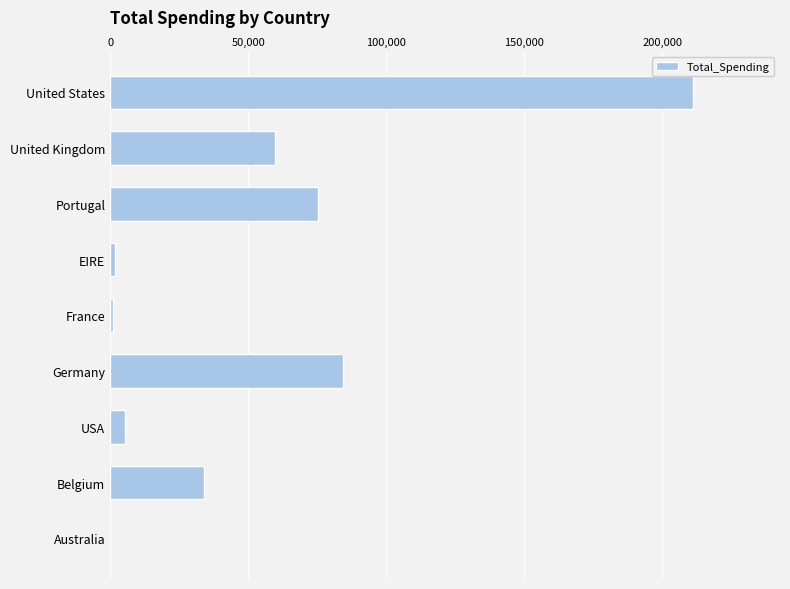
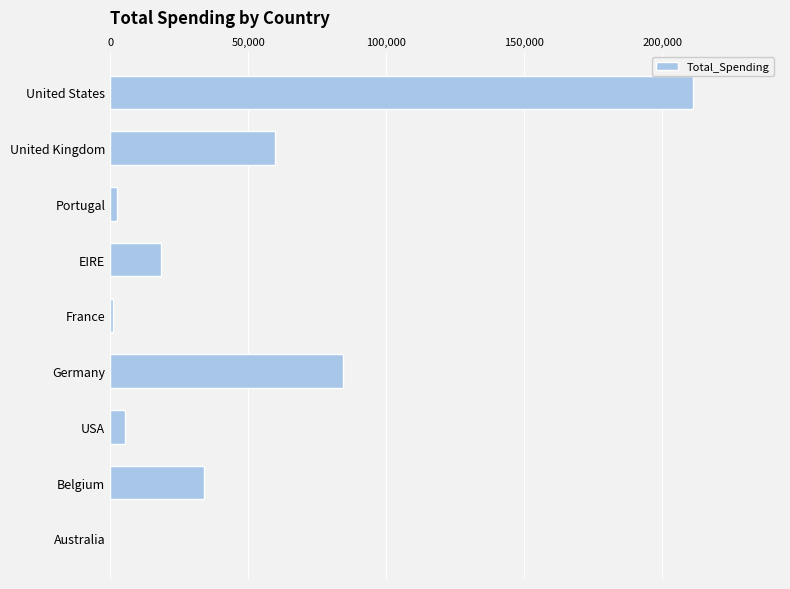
Portugal: 75,000 -> 2,000
EIRE: 2,000 -> 18,000
